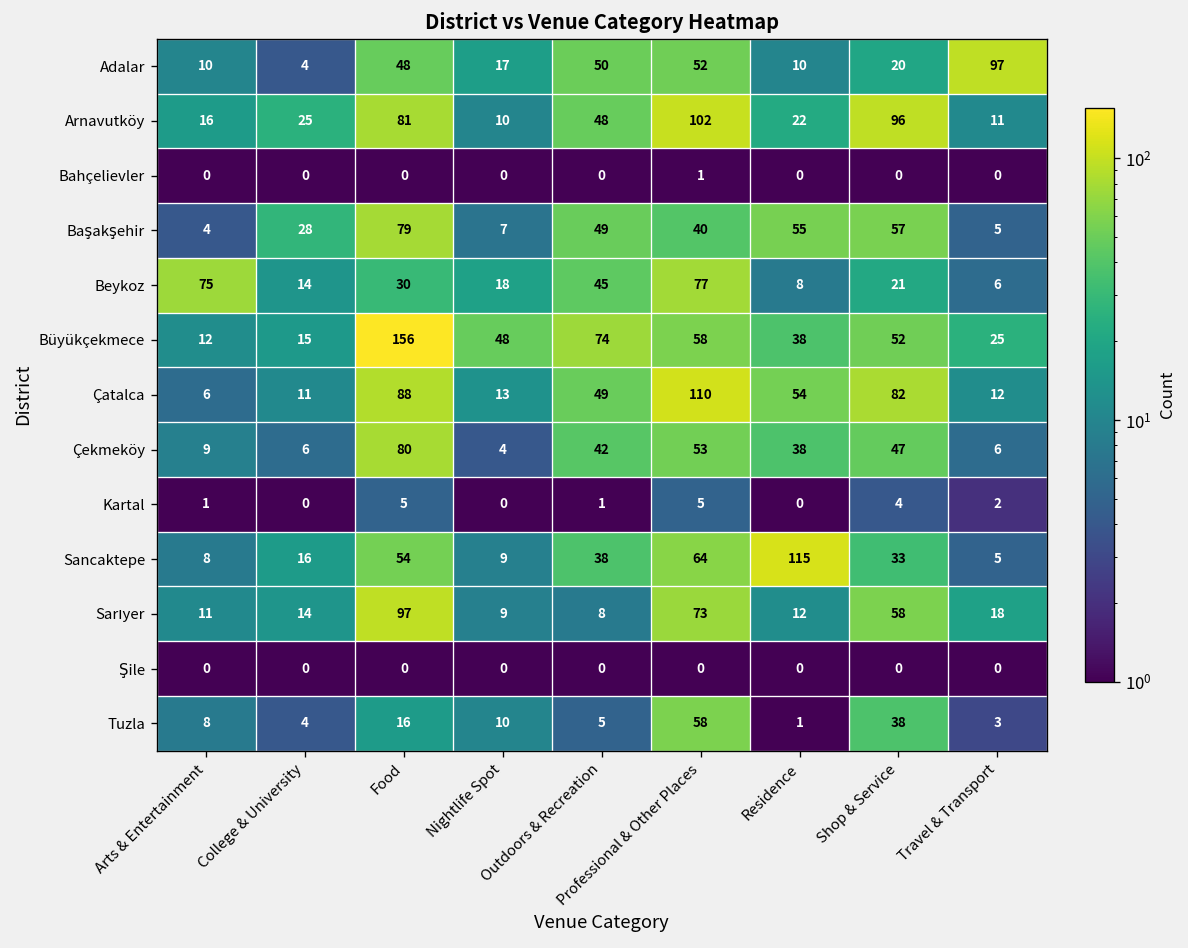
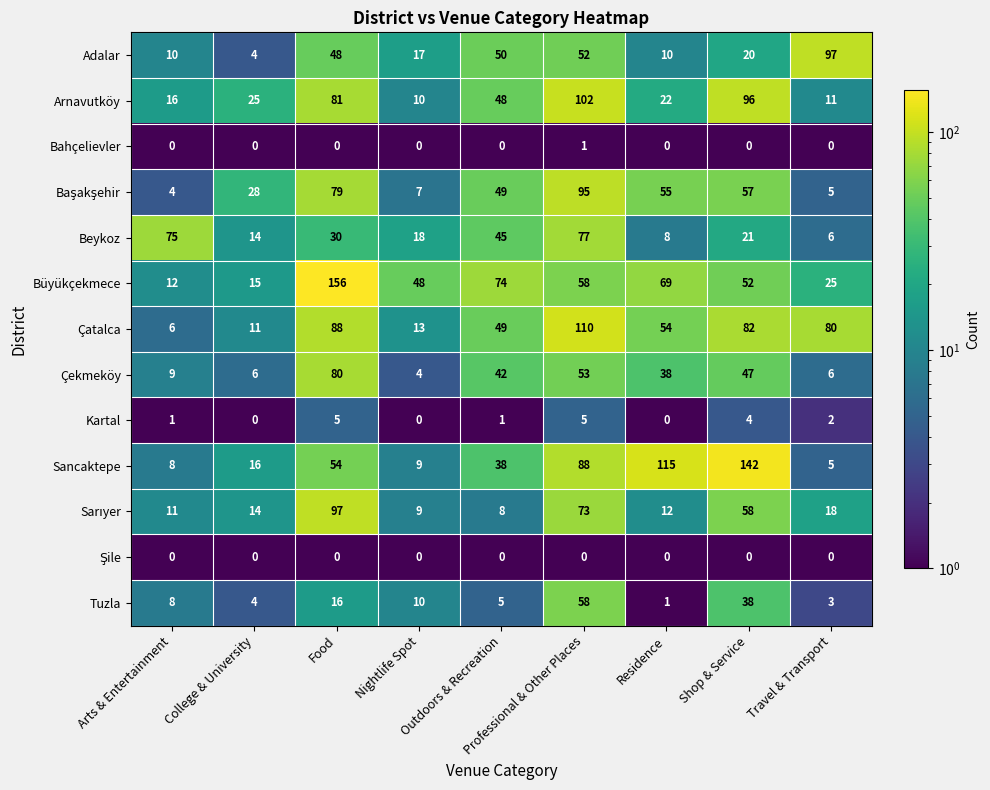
Başakşehir, Professional & Other Places: 40 -> 95
Büyükçekmece, Residence: 38 -> 69
Çatalca, Travel & Transport: 12 -> 80
Sancaktepe, Professional & Other Places: 64 -> 88
Sancaktepe, Shop & Service: 33 -> 142
